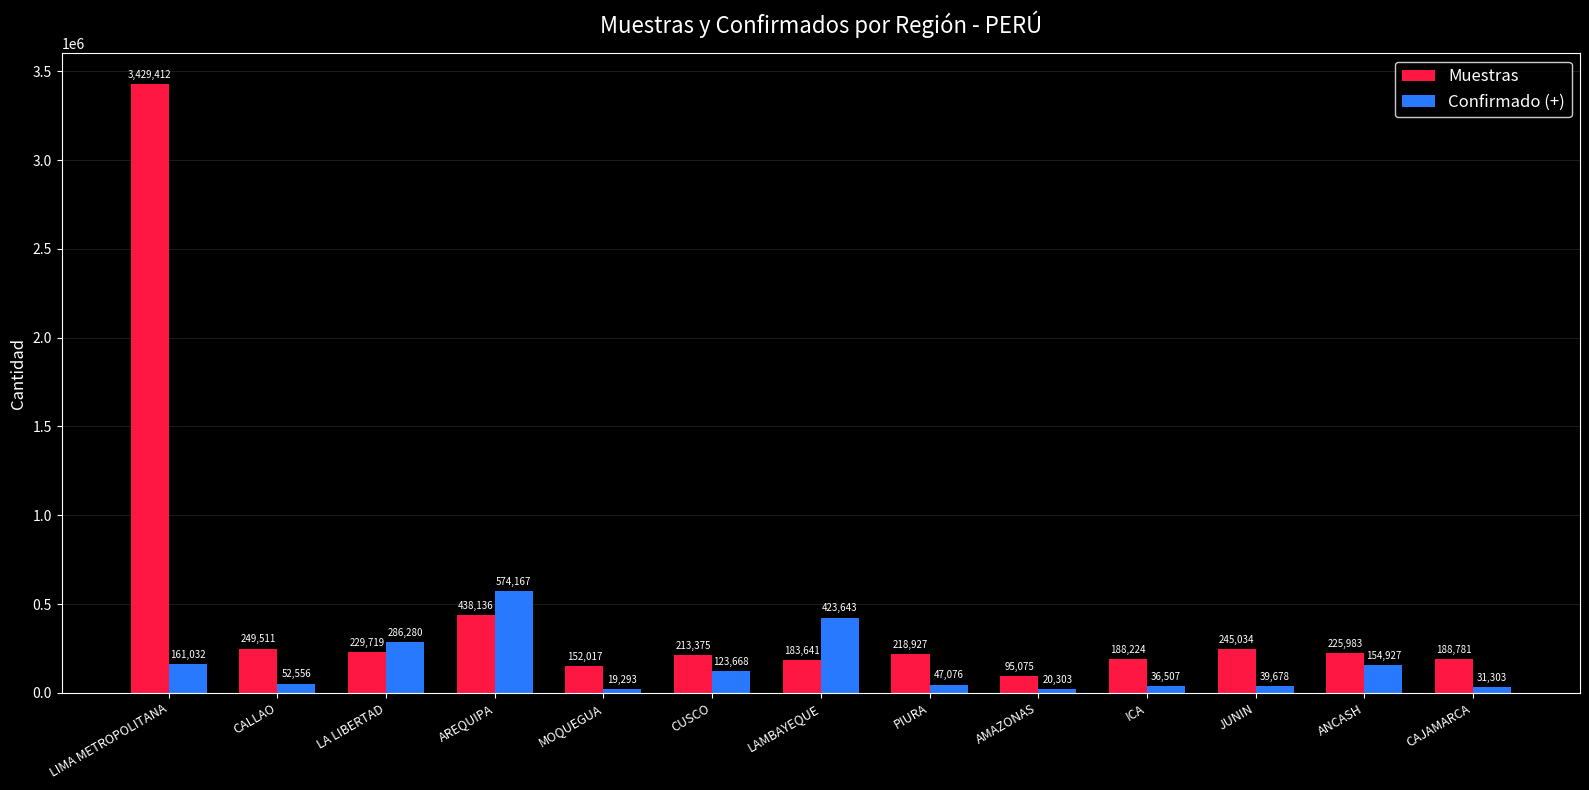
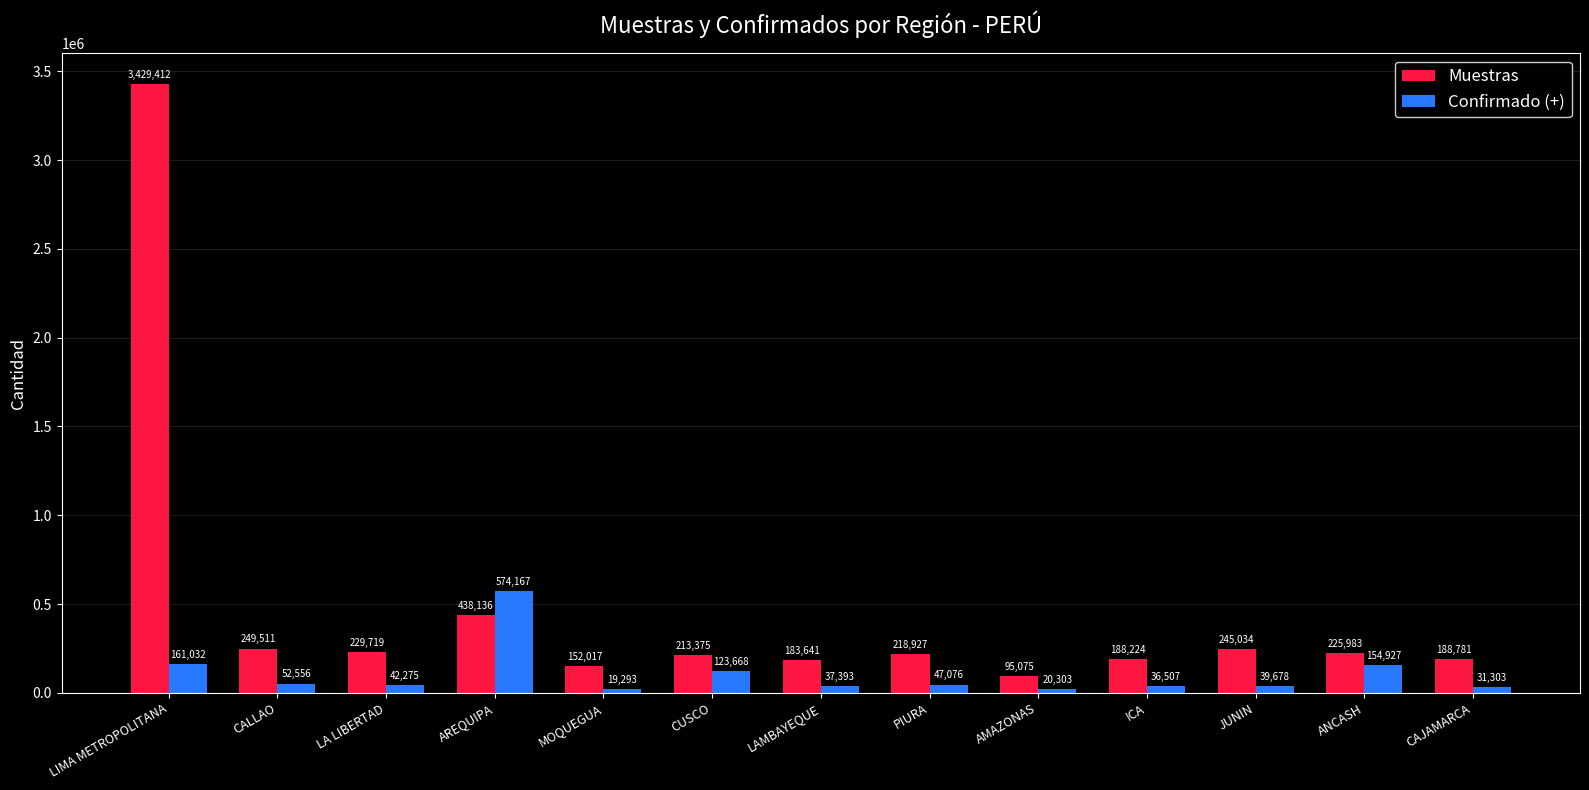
Confirmado (+), LA LIBERTAD: 286,280 -> 42,275
Confirmado (+), LAMBAYEQUE: 423,643 -> 37,393
